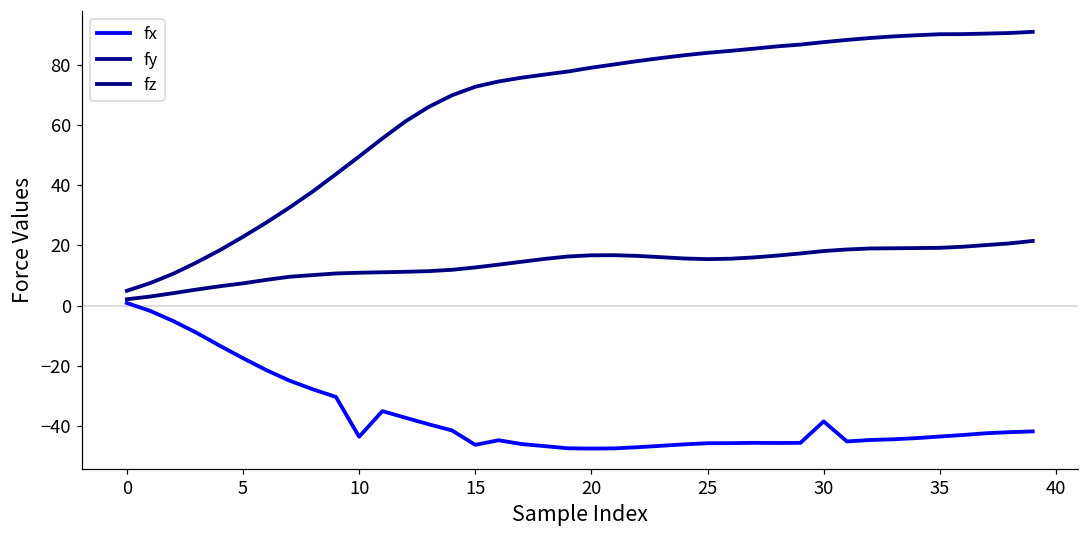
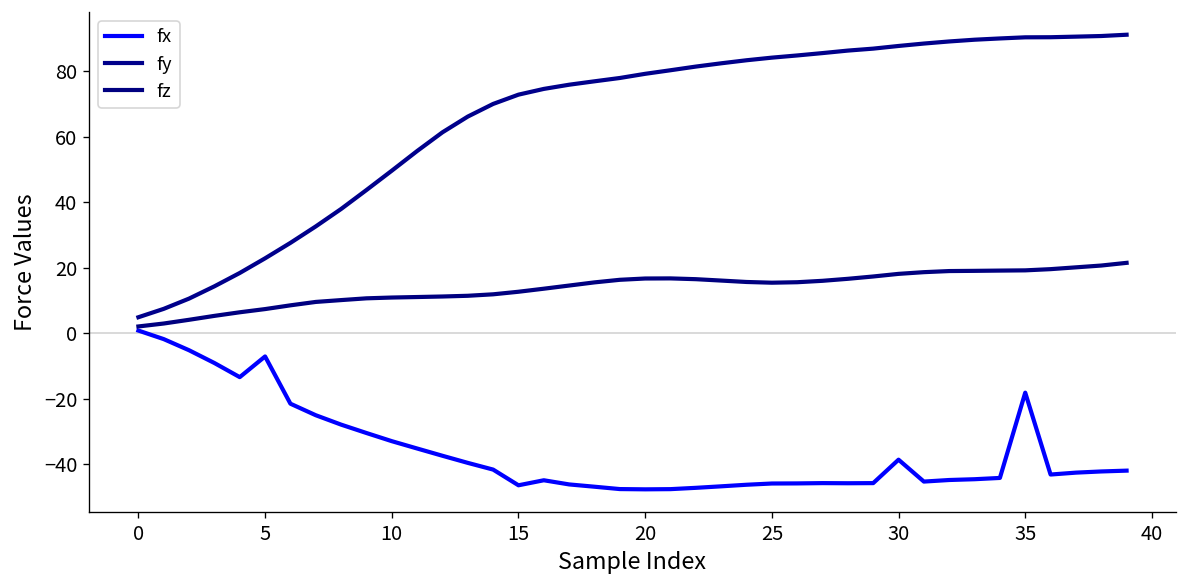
fx, 5: -18 -> -7
fx, 10: -44 -> -33
fx, 35: -44 -> -18
